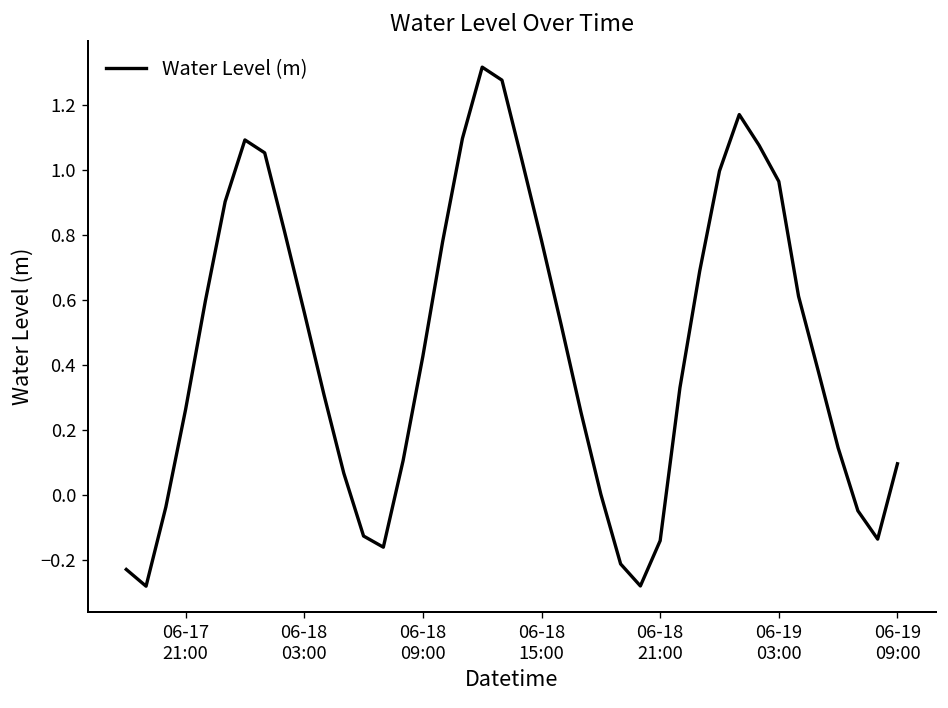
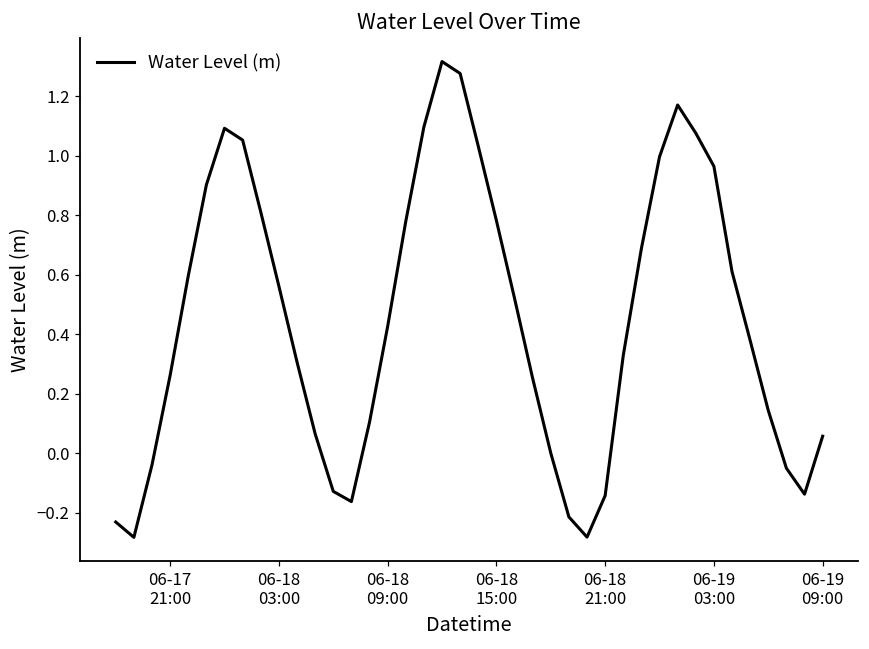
06-19 09:00: 0.10 -> 0.06
